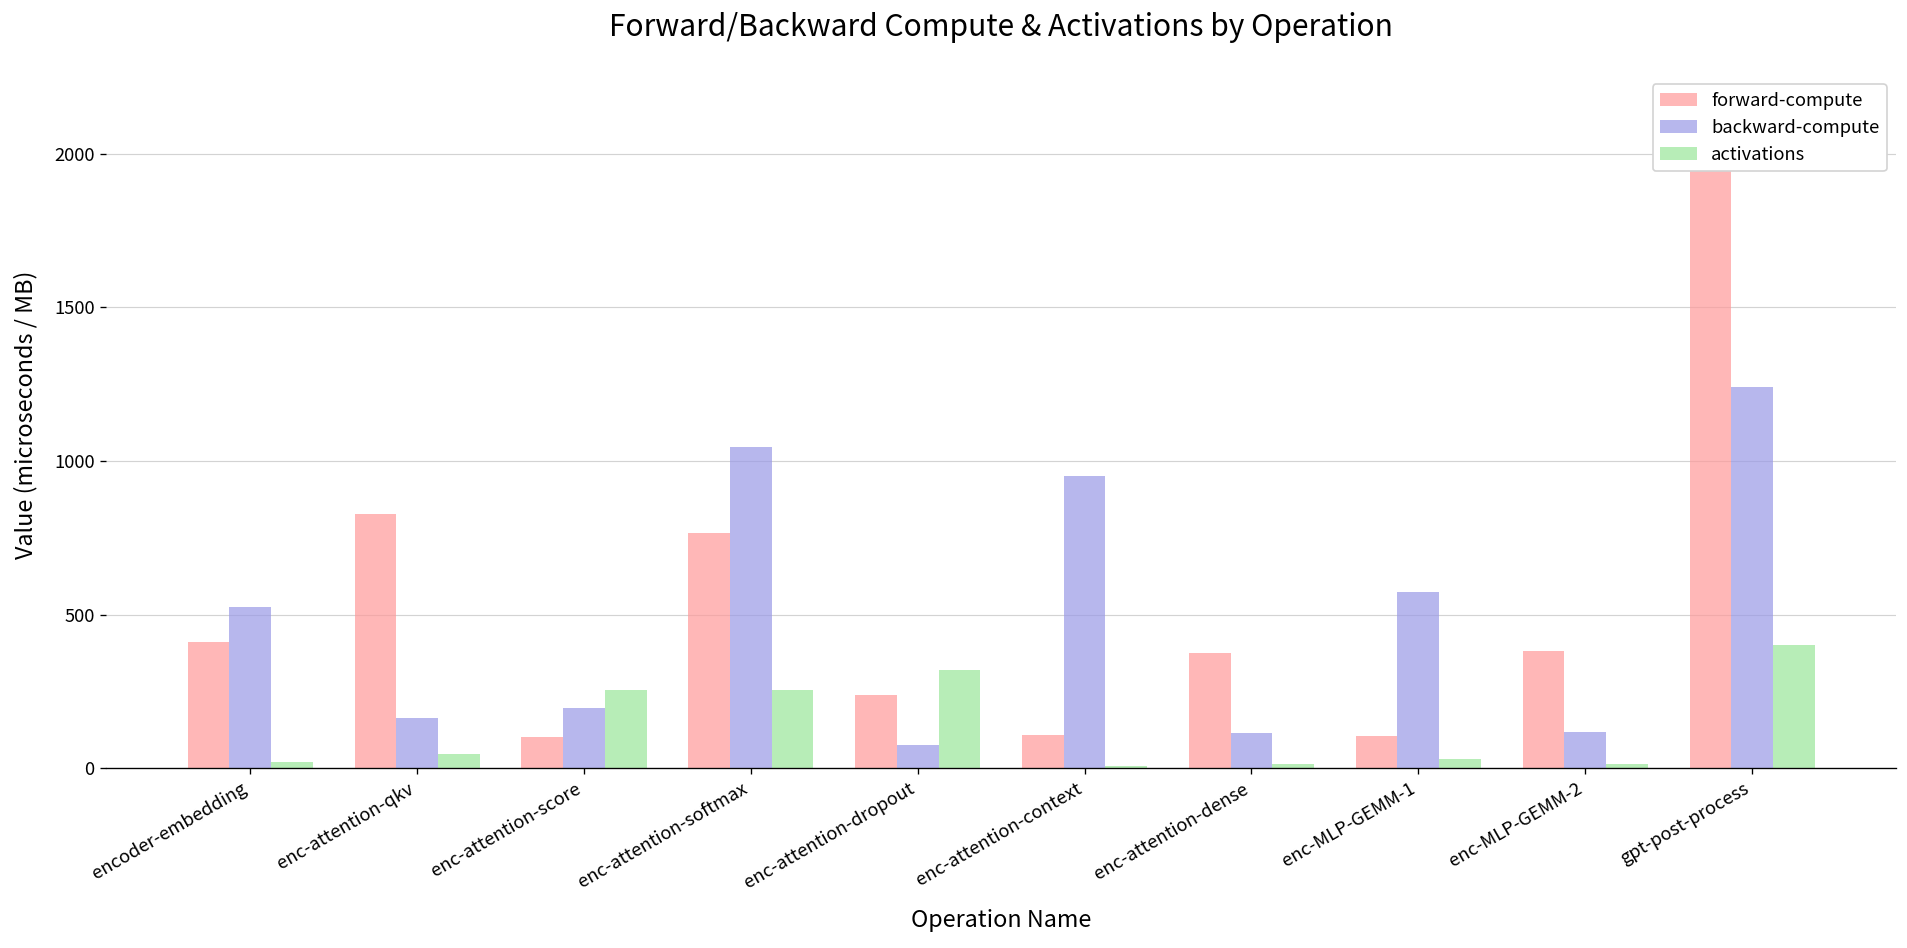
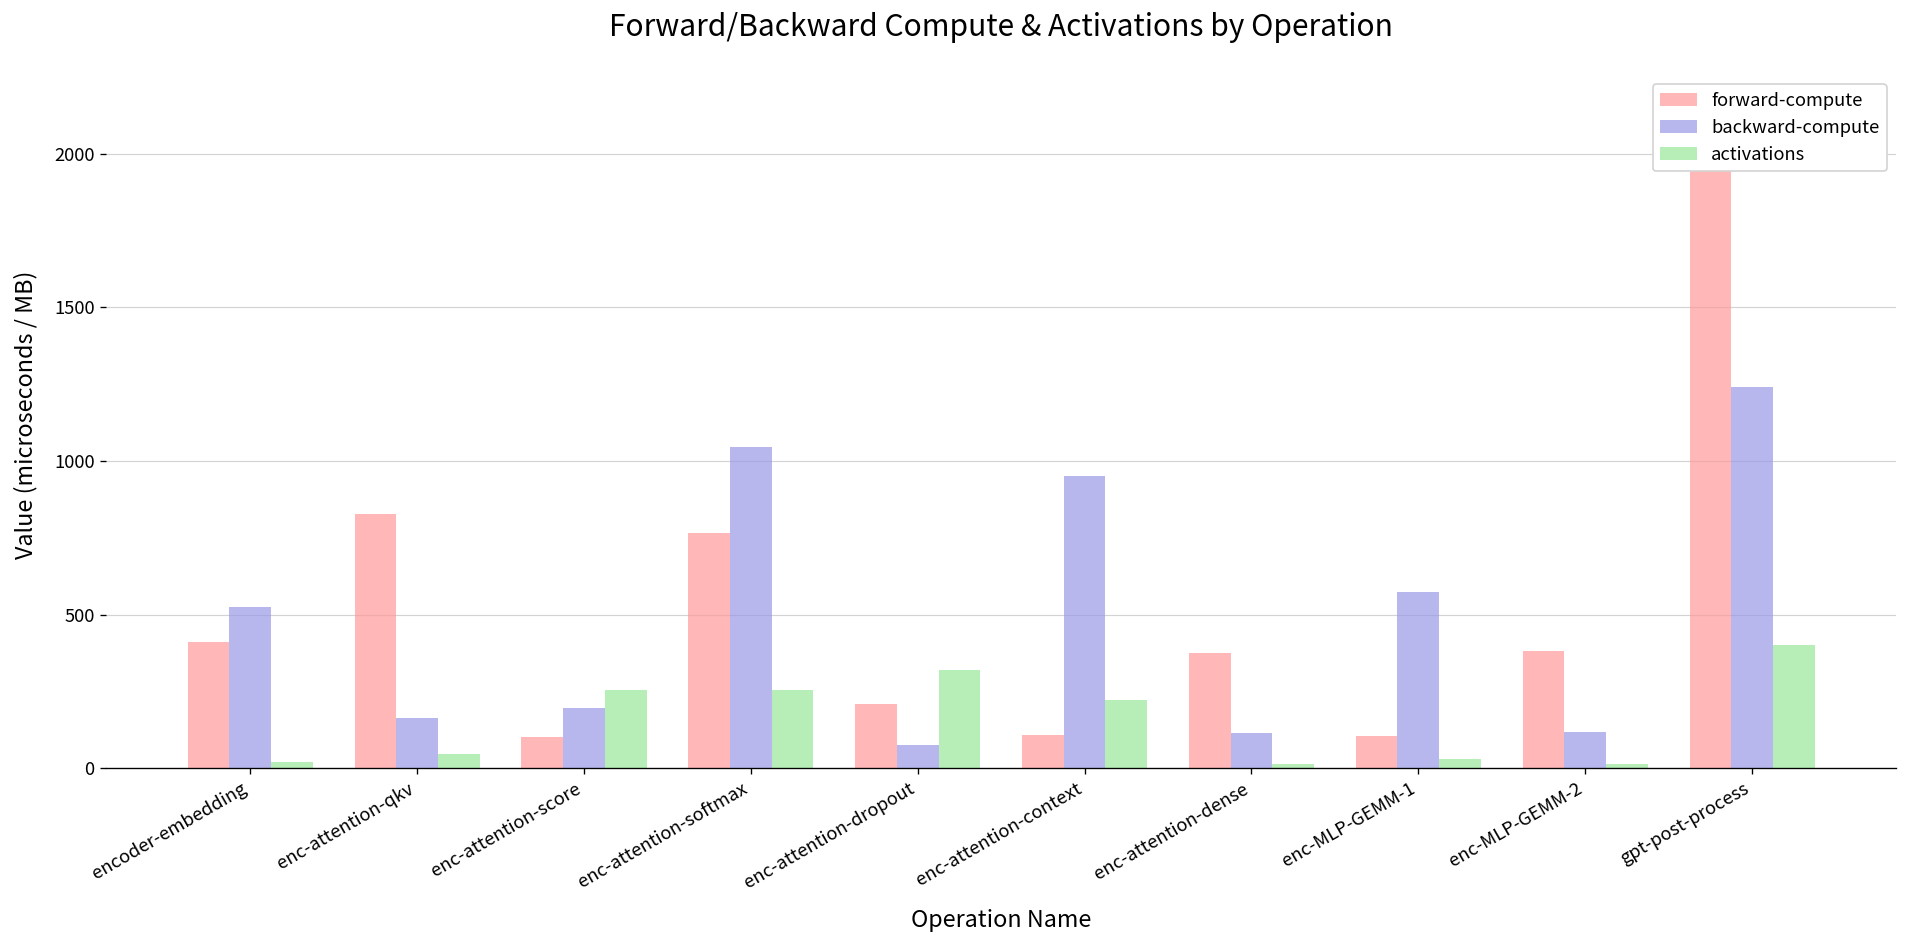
forward-compute, enc-attention-dropout: 240 -> 210
activations, enc-attention-context: 10 -> 220
